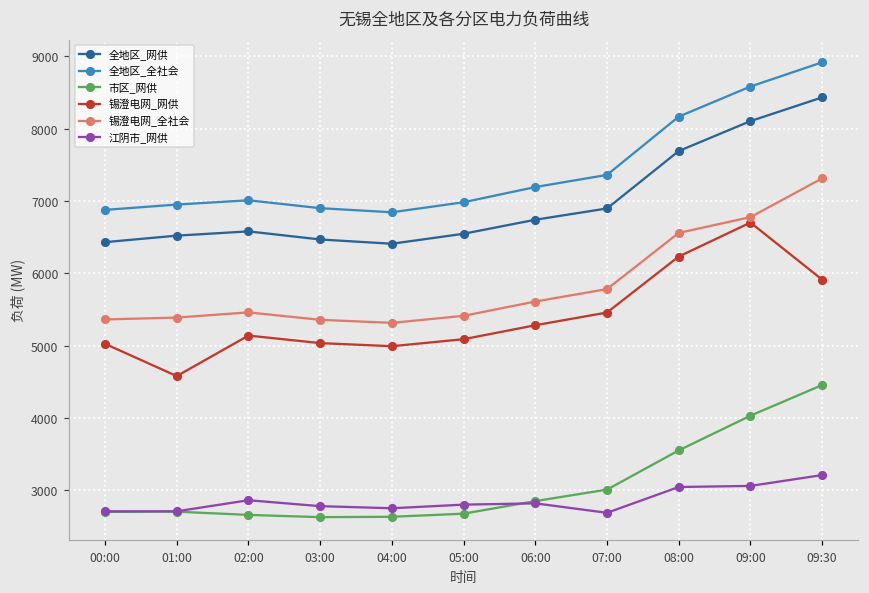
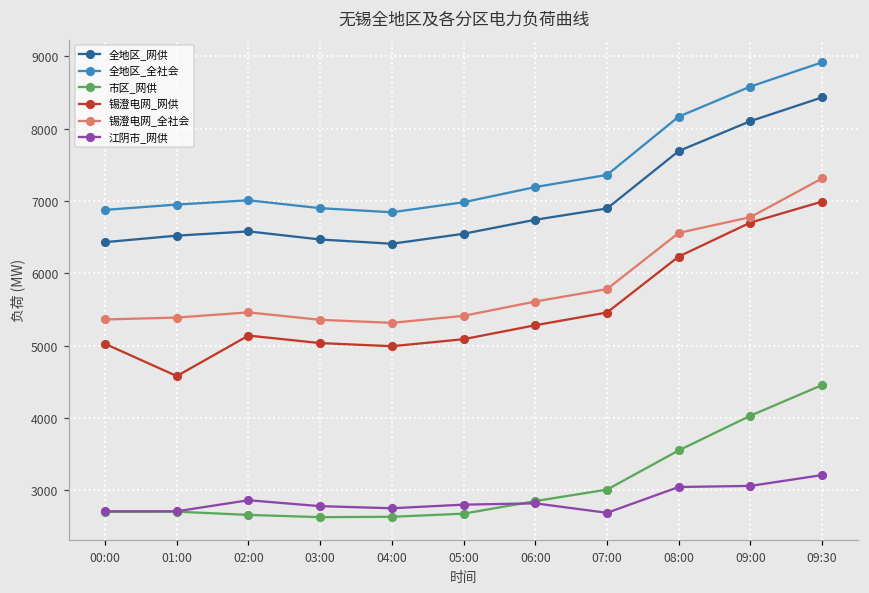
锡澄电网_网供, 09:30: 5900 -> 7000
